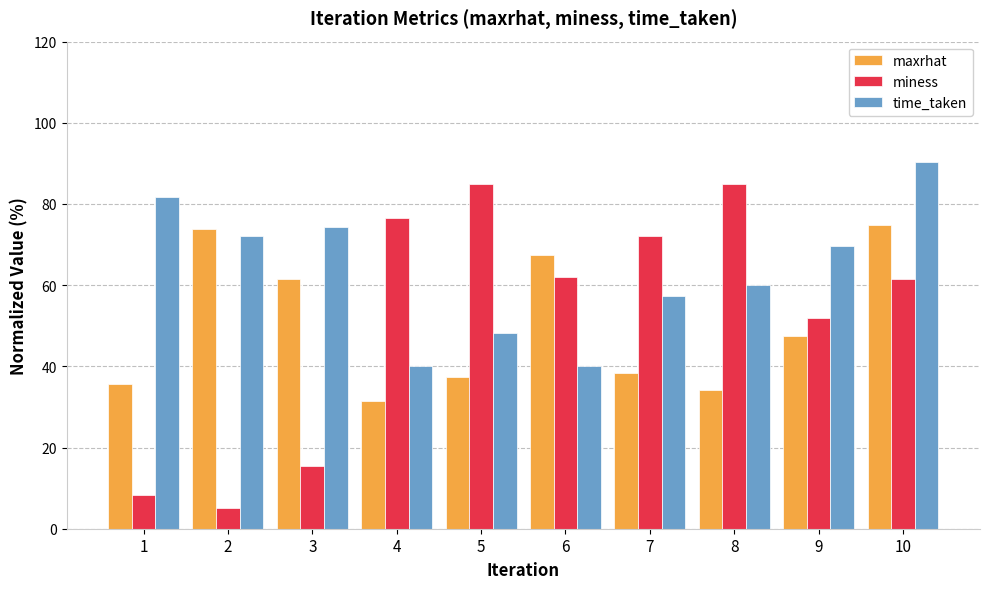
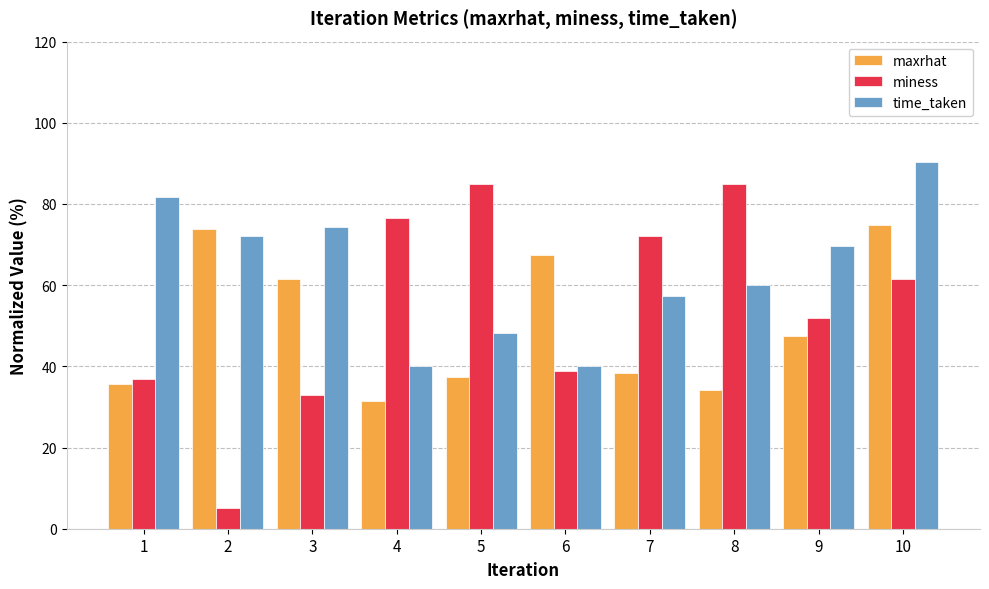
miness, 1: 8 -> 37
miness, 3: 15 -> 33
miness, 6: 62 -> 39
